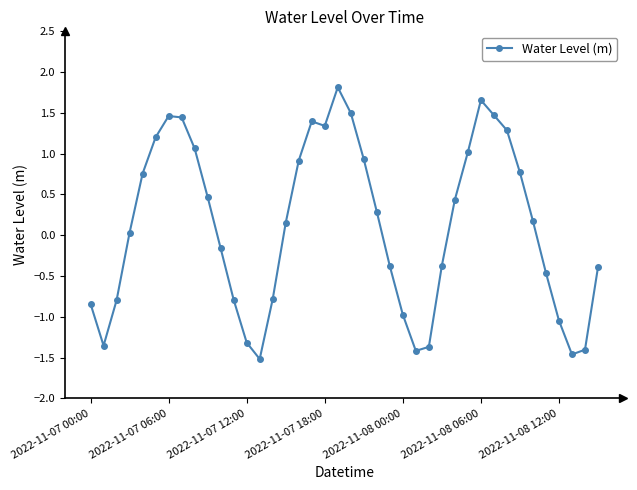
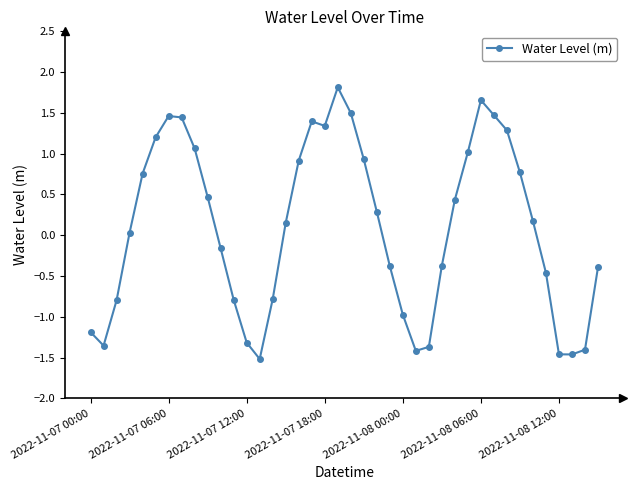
2022-11-07 00:00: -0.8 -> -1.2
2022-11-08 12:00: -1.0 -> -1.5
